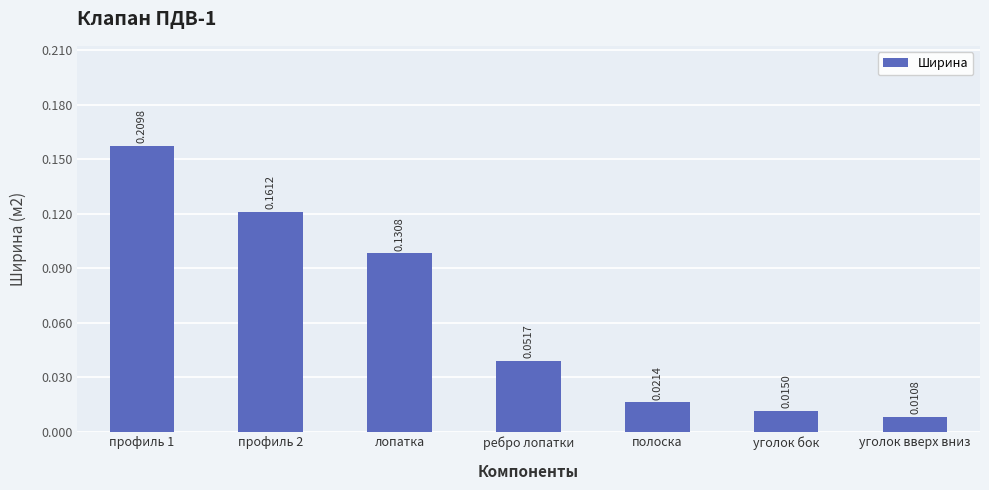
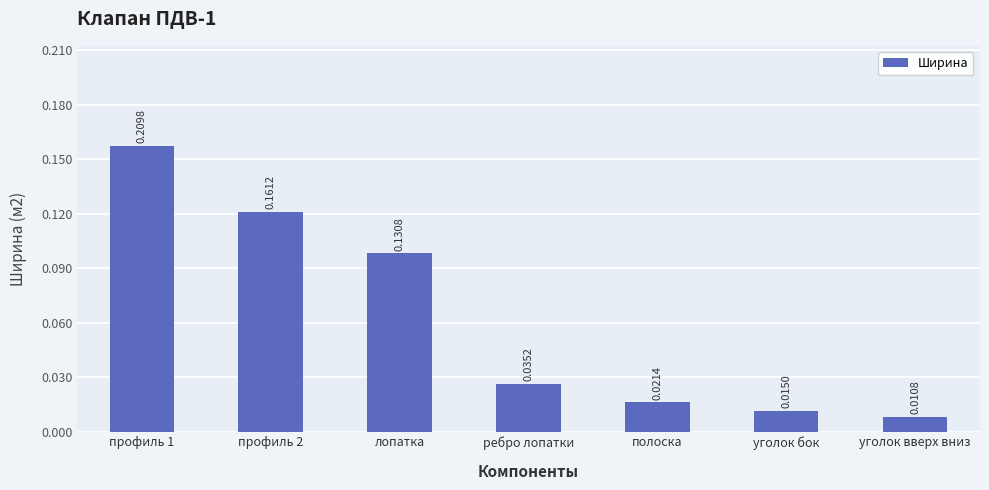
ребро лопатки: 0.0517 -> 0.0352
